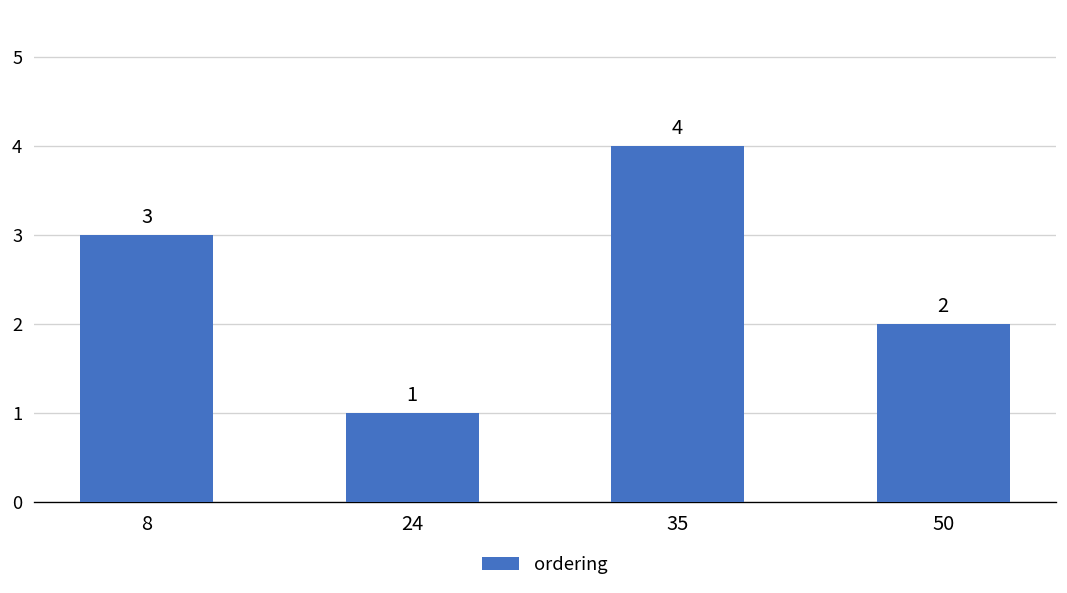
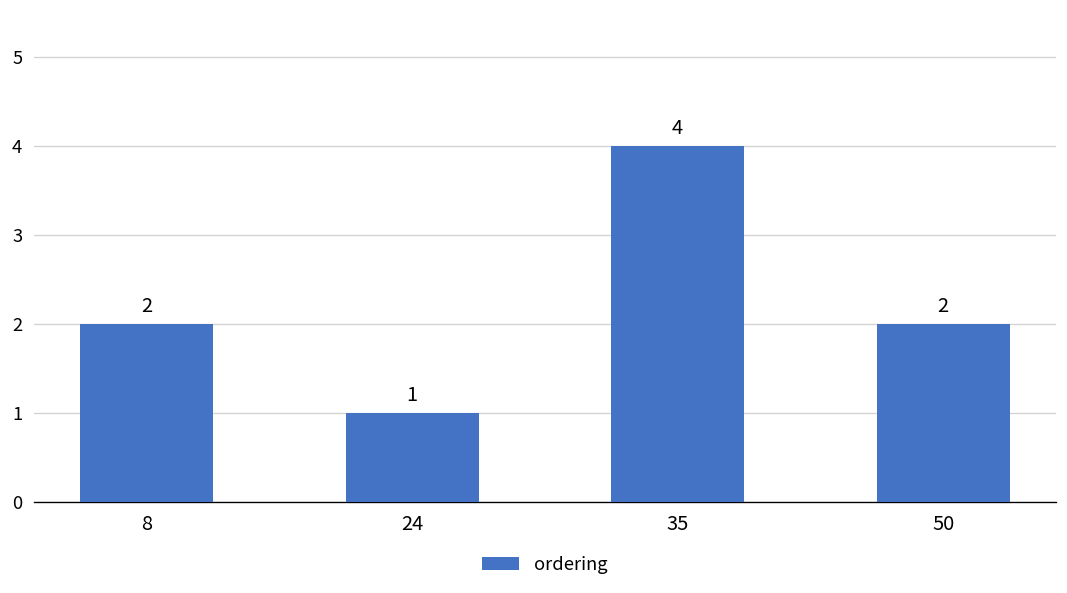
8: 3 -> 2
